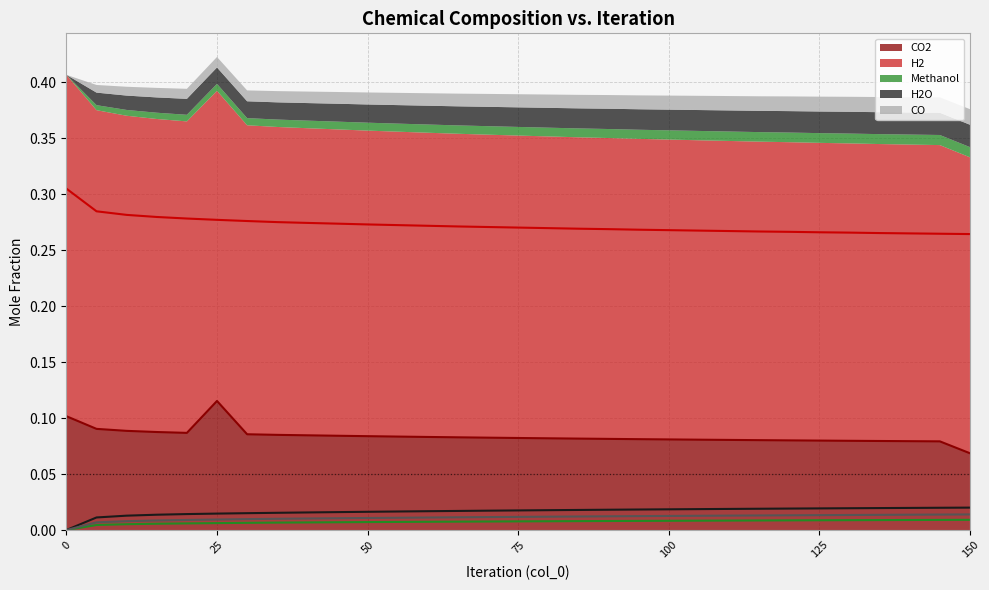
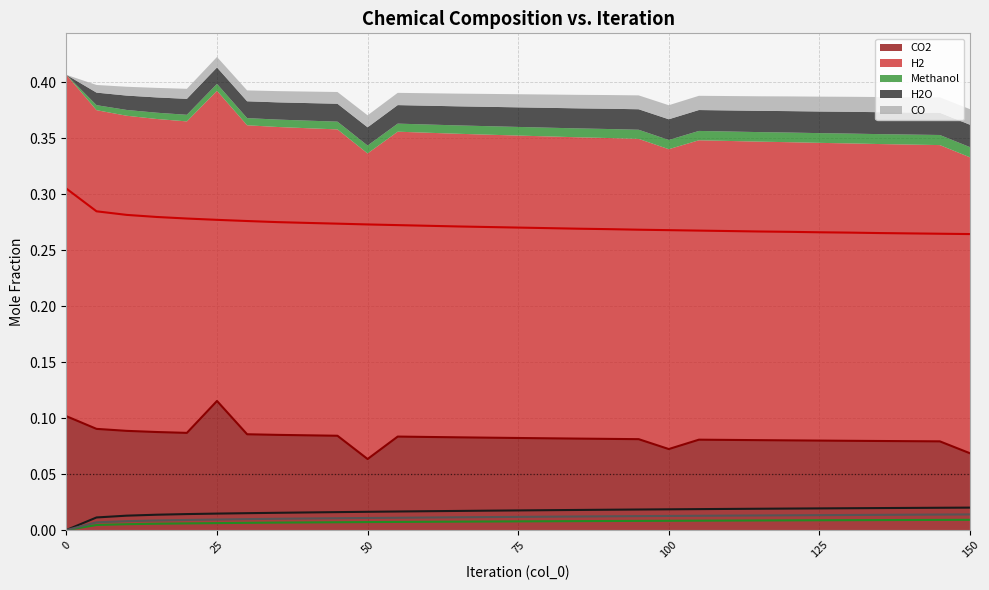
CO2, 50: 0.084 -> 0.063
CO2, 100: 0.081 -> 0.072
